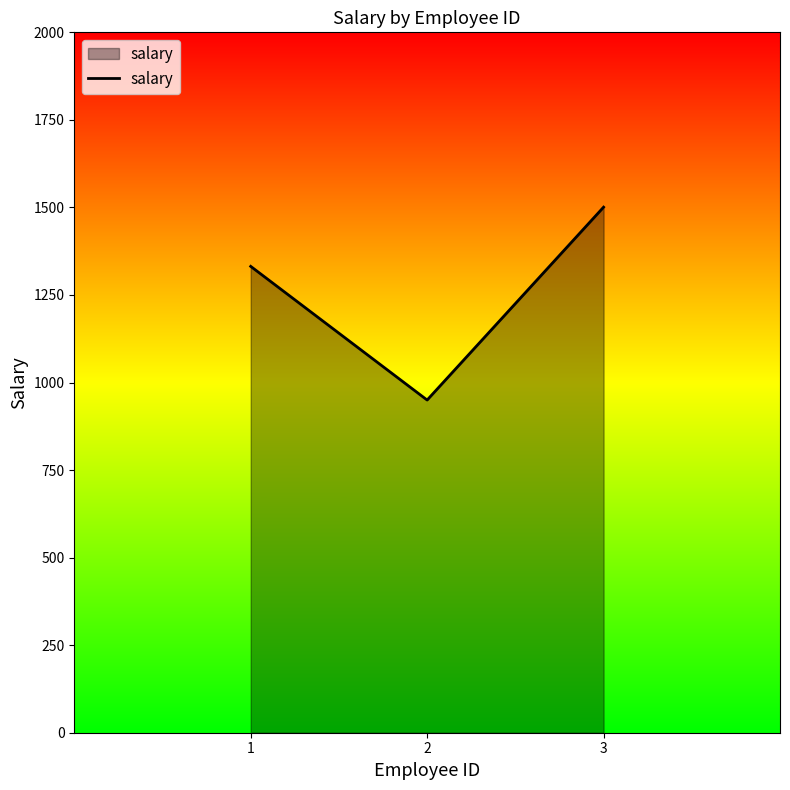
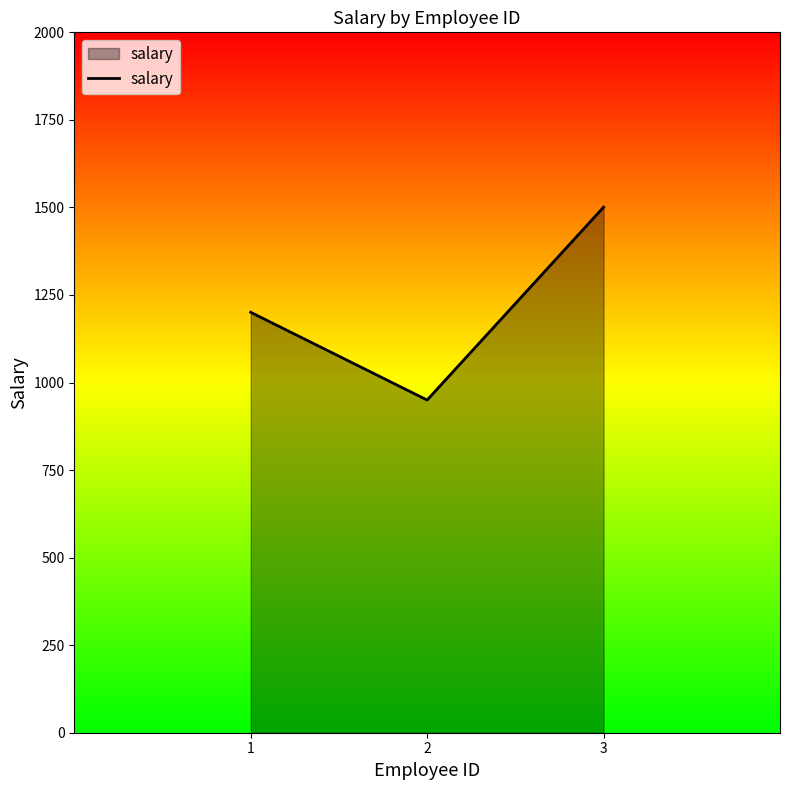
1: 1330 -> 1200
